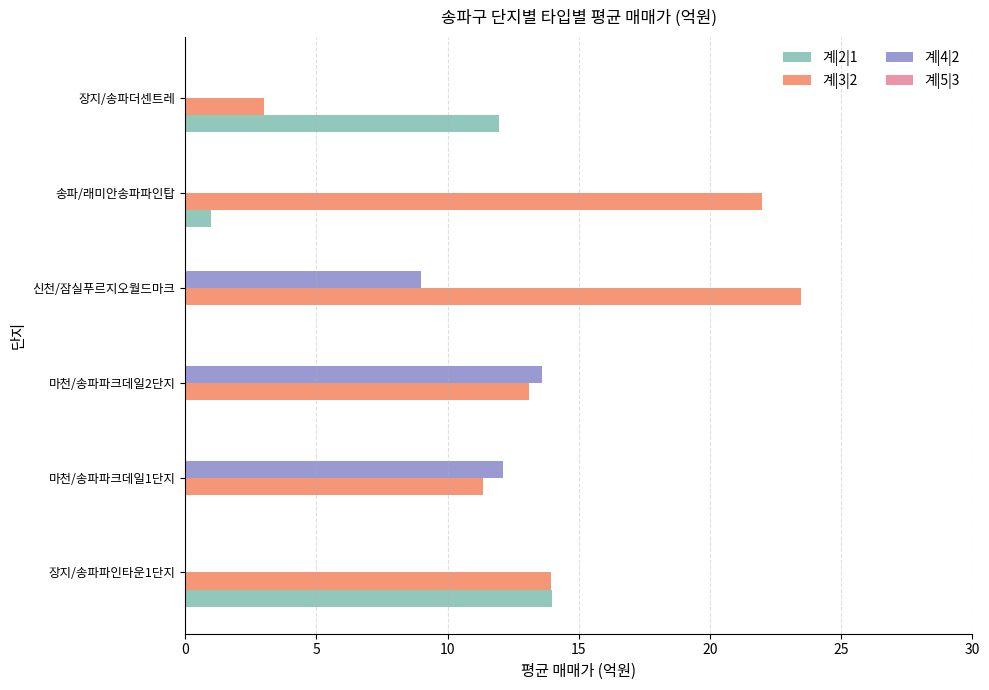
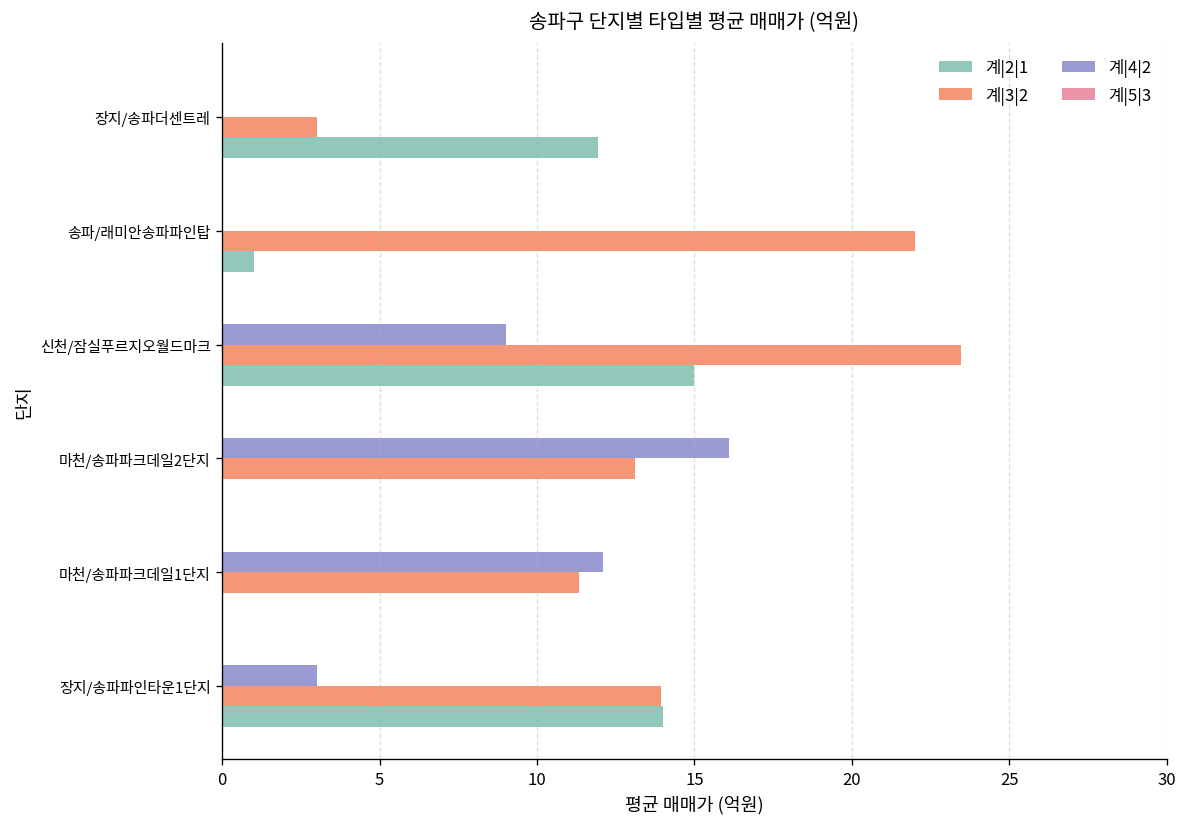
계|2|1, 신천/잠실푸르지오월드마크: 0 -> 15
계|4|2, 마천/송파파크데일2단지: 13.6 -> 16.1
계|4|2, 장지/송파파인타운1단지: 0 -> 3
